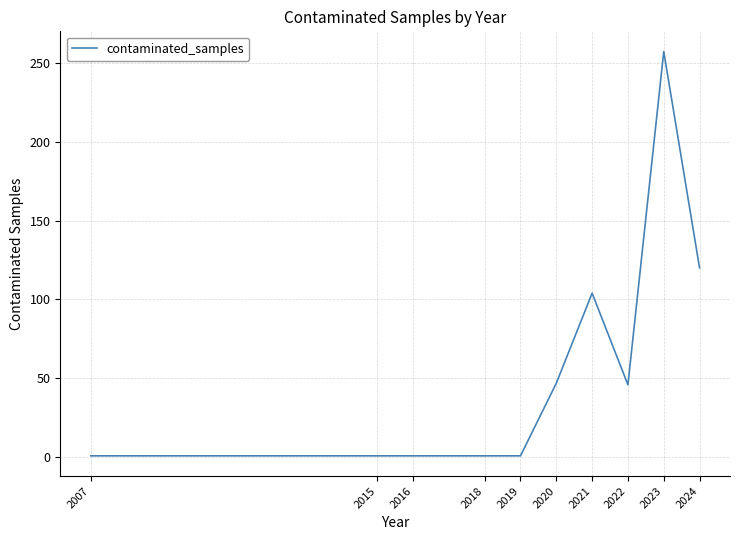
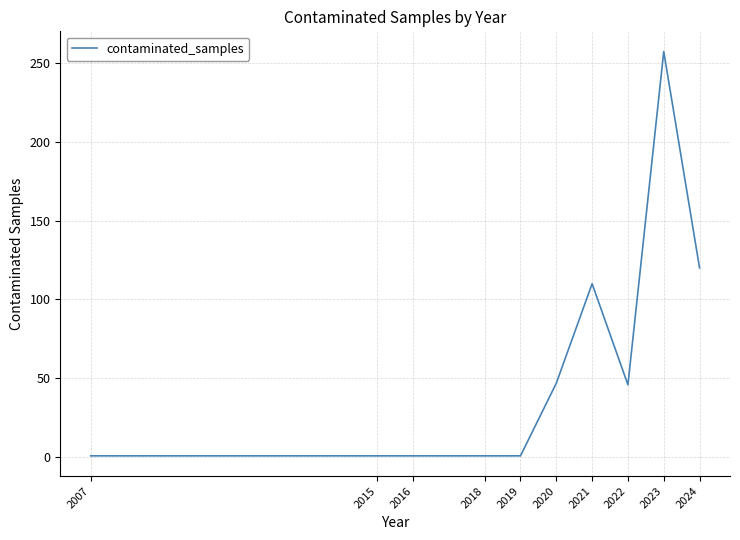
2021: 104 -> 110
